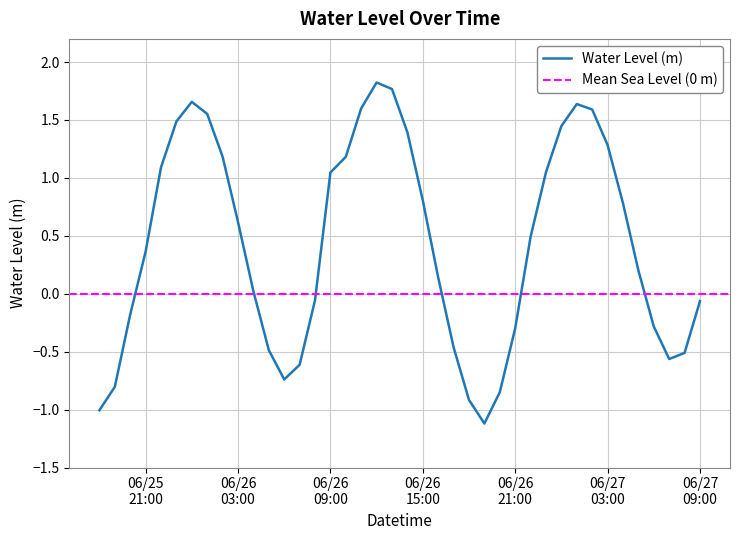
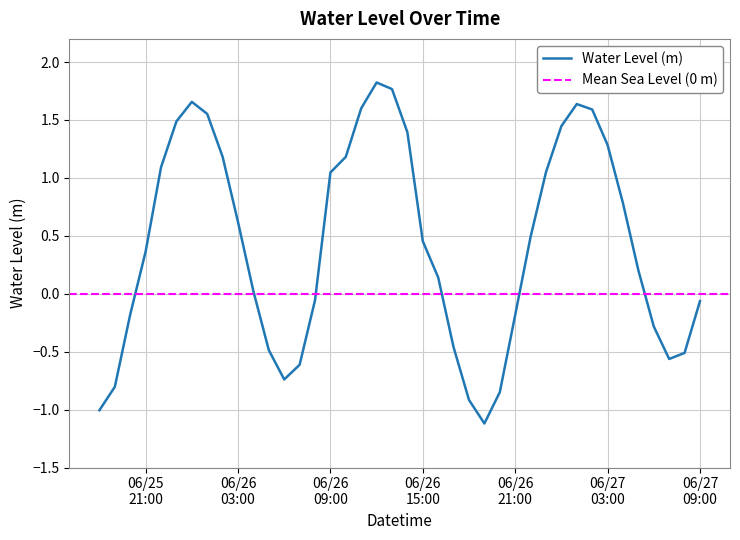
06/26 15:00: 0.81 -> 0.45
06/26 21:00: -0.30 -> -0.18
